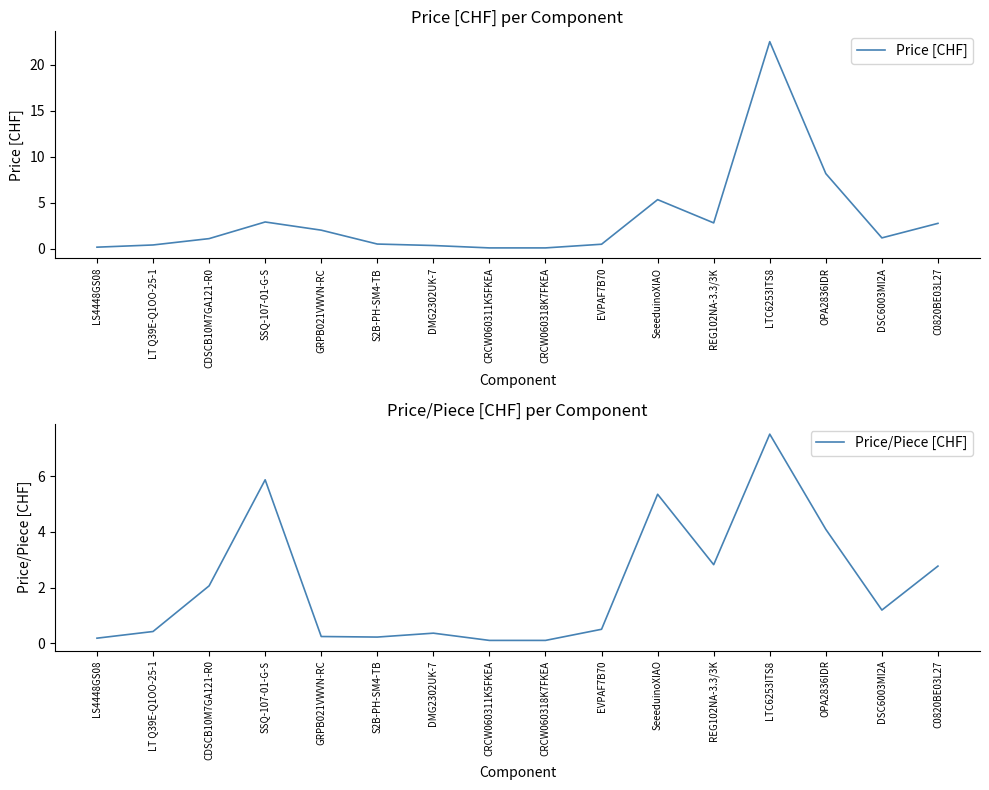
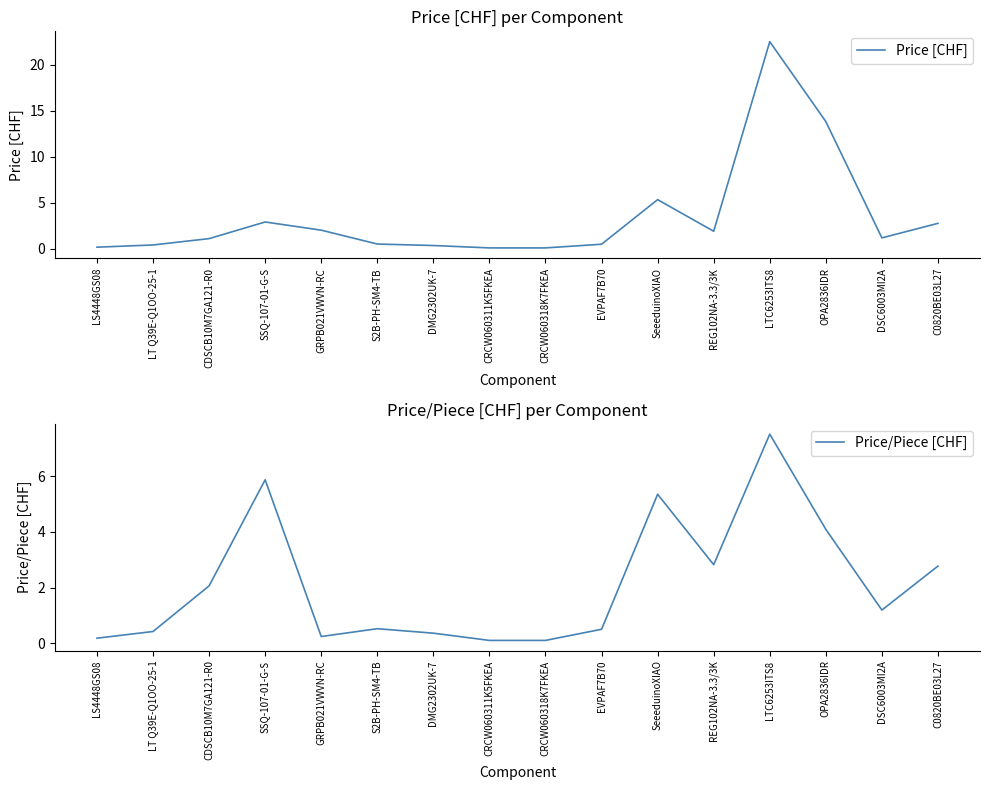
Price [CHF] per Component, REG102NA-3.3/3K: 3 -> 2
Price [CHF] per Component, OPA2836IDR: 8 -> 14
Price/Piece [CHF] per Component, S2B-PH-SM4-TB: 0.2 -> 0.5
